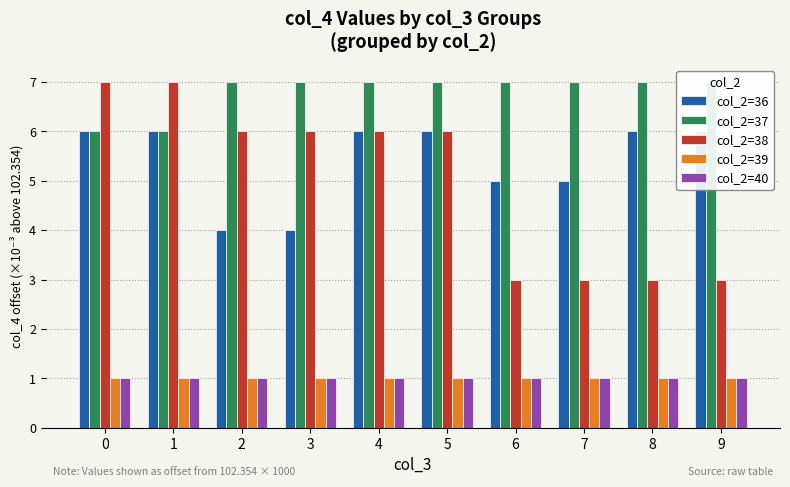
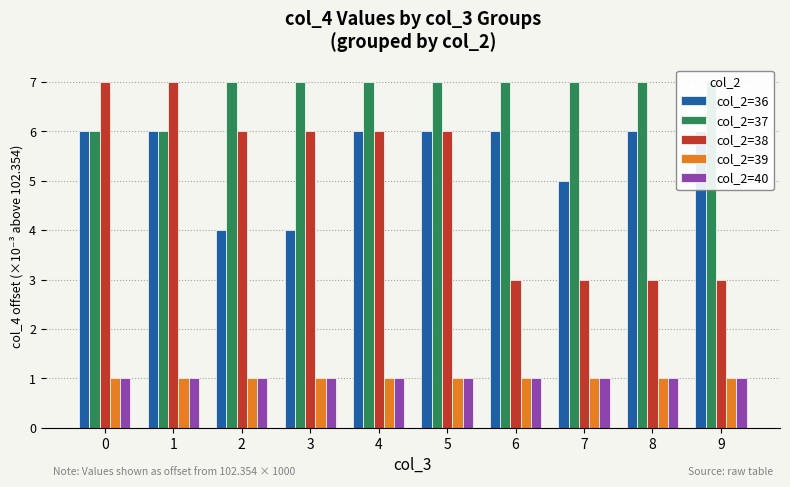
col_2=36, 6: 5.0 -> 6.0
